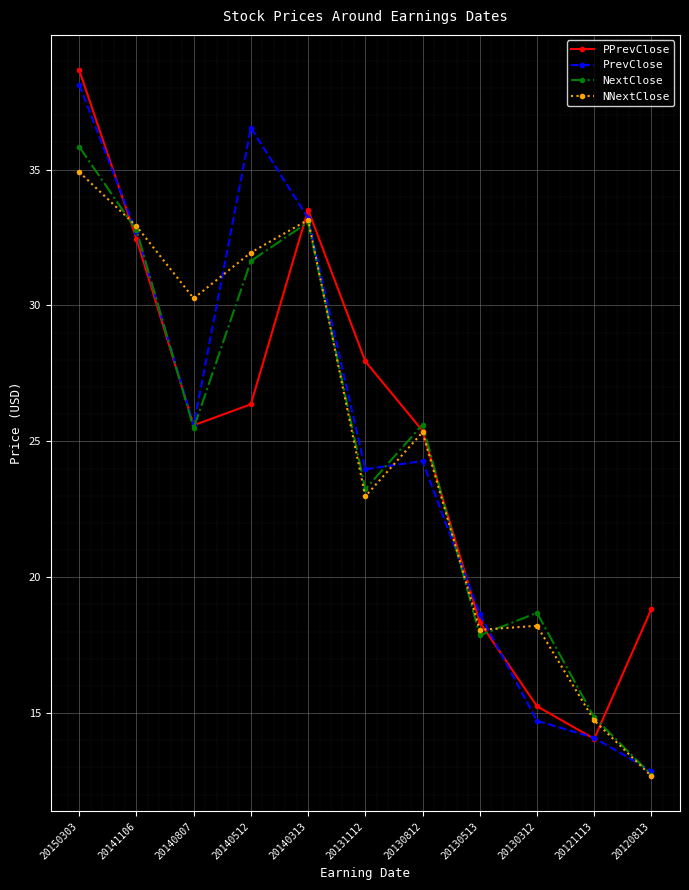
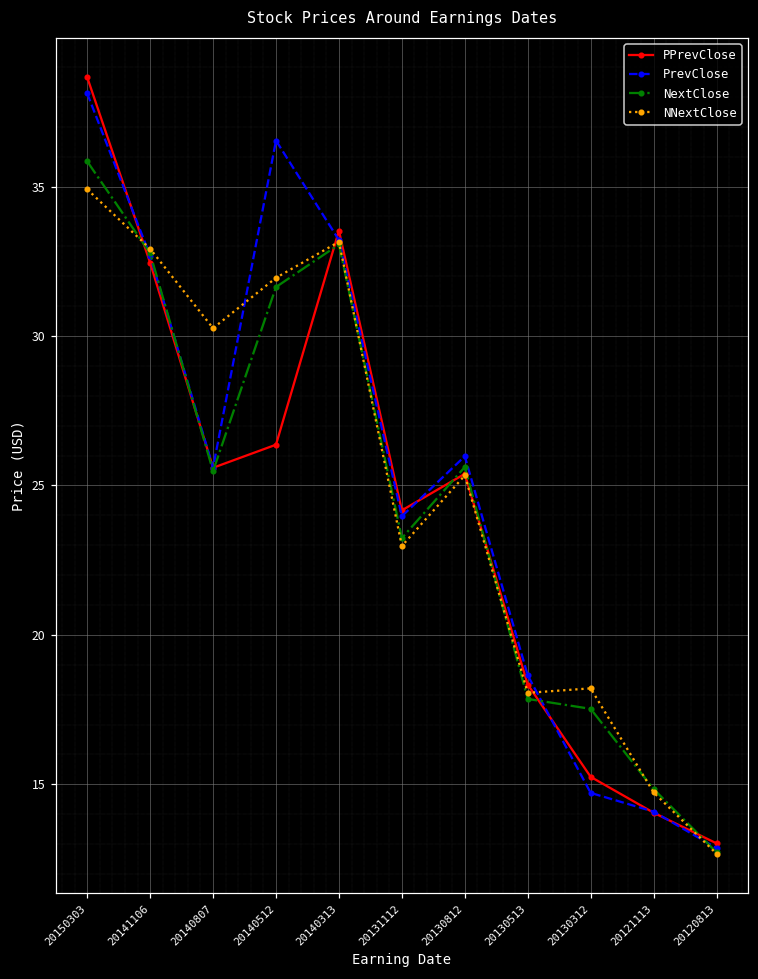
PPrevClose, 20131112: 27.9 -> 24.2
PrevClose, 20130812: 24.3 -> 26.0
NextClose, 20130312: 18.7 -> 17.5
PPrevClose, 20120813: 18.8 -> 13.0
